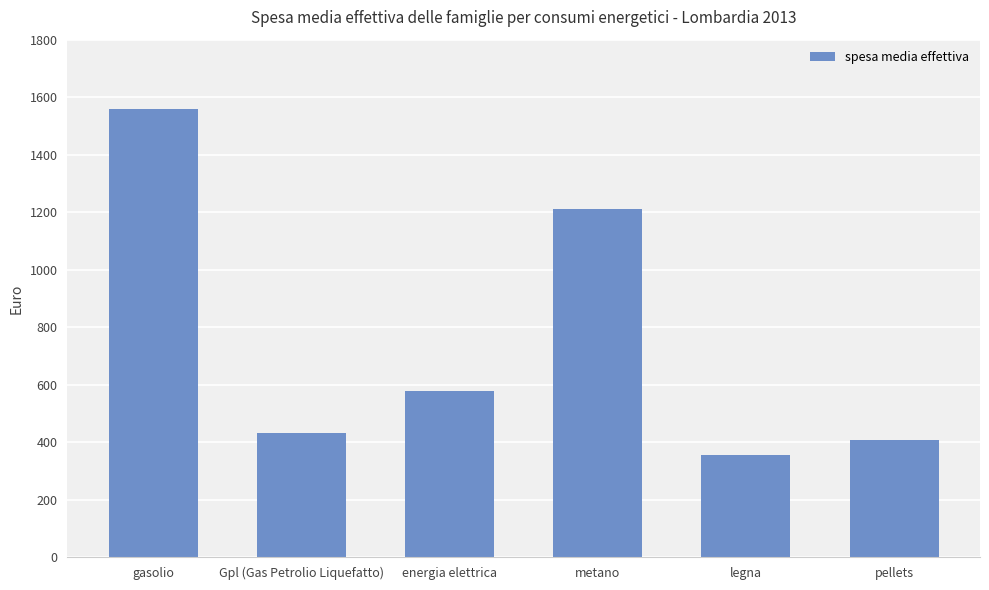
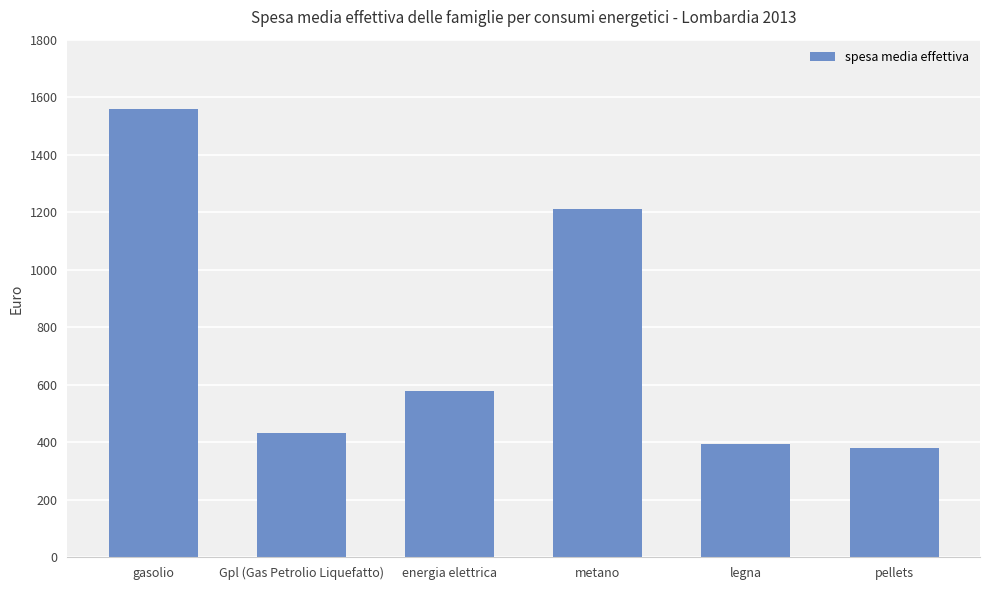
legna: 350 -> 390
pellets: 410 -> 380
